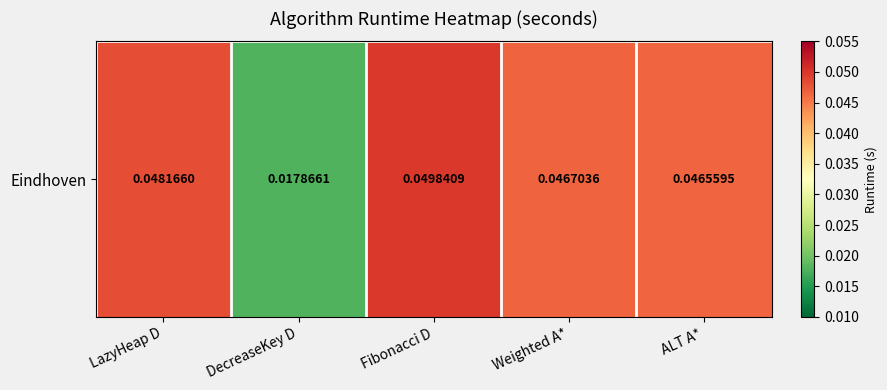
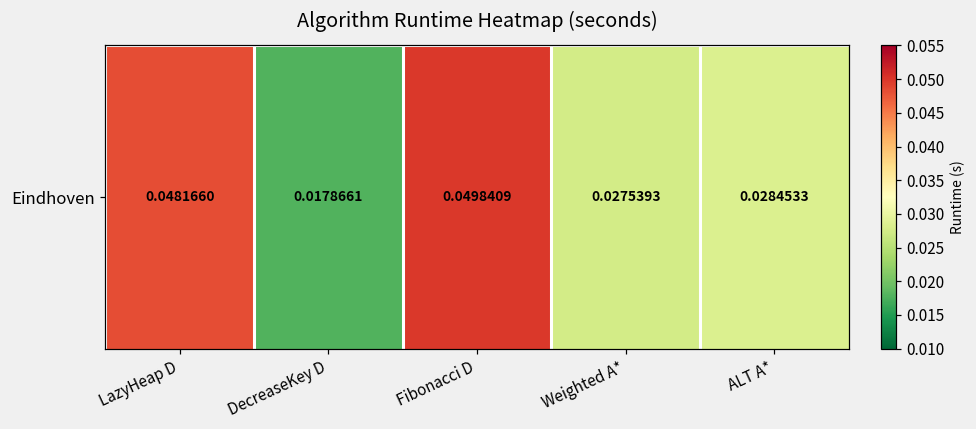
Eindhoven, Weighted A*: 0.0467036 -> 0.0275393
Eindhoven, ALT A*: 0.0465595 -> 0.0284533
